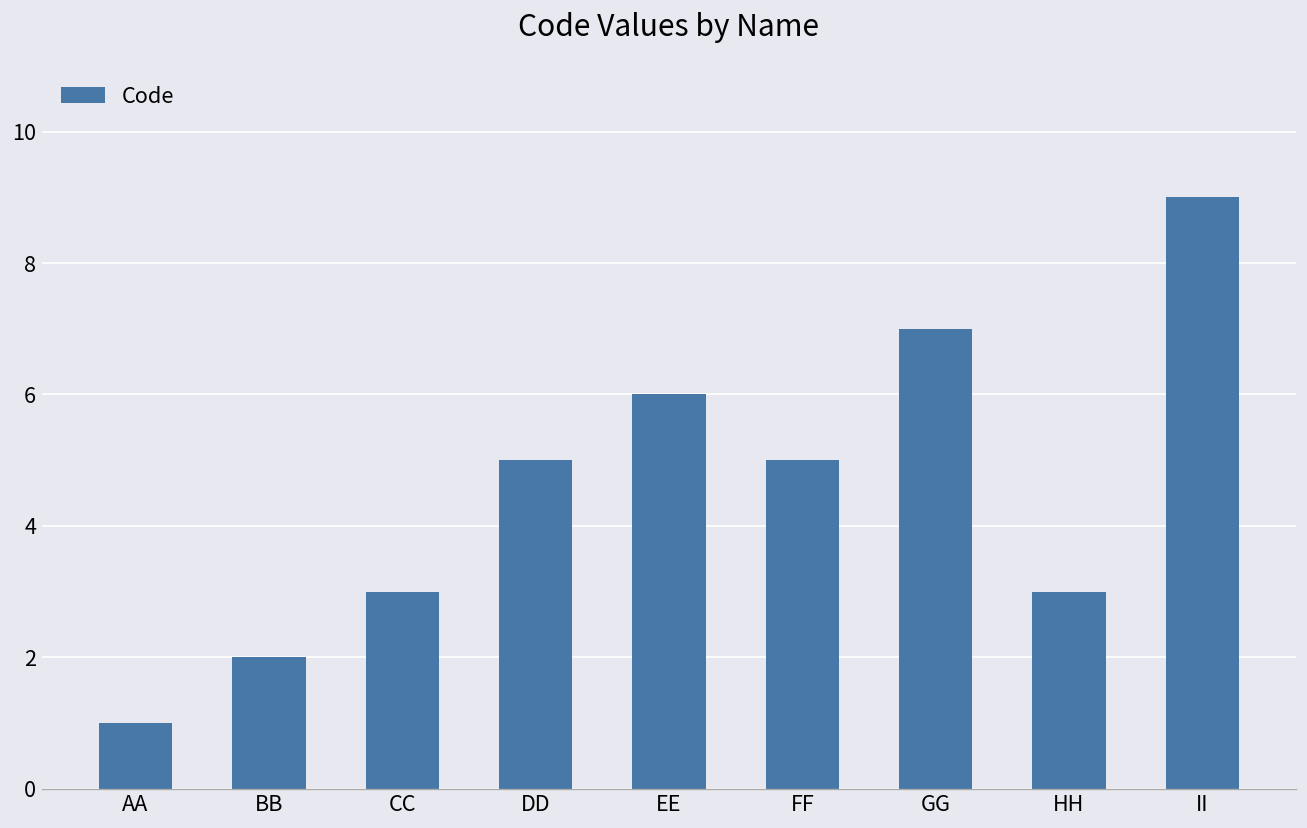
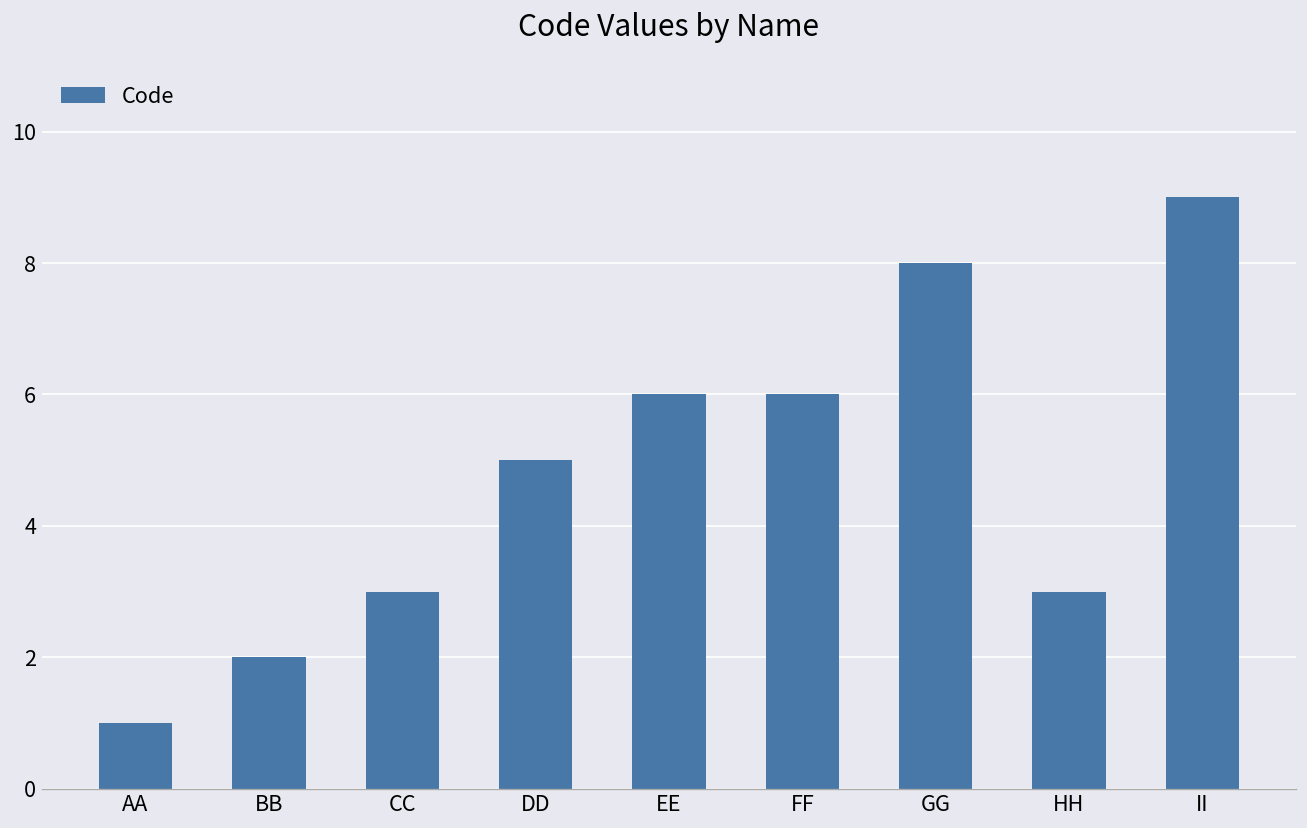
FF: 5 -> 6
GG: 7 -> 8
